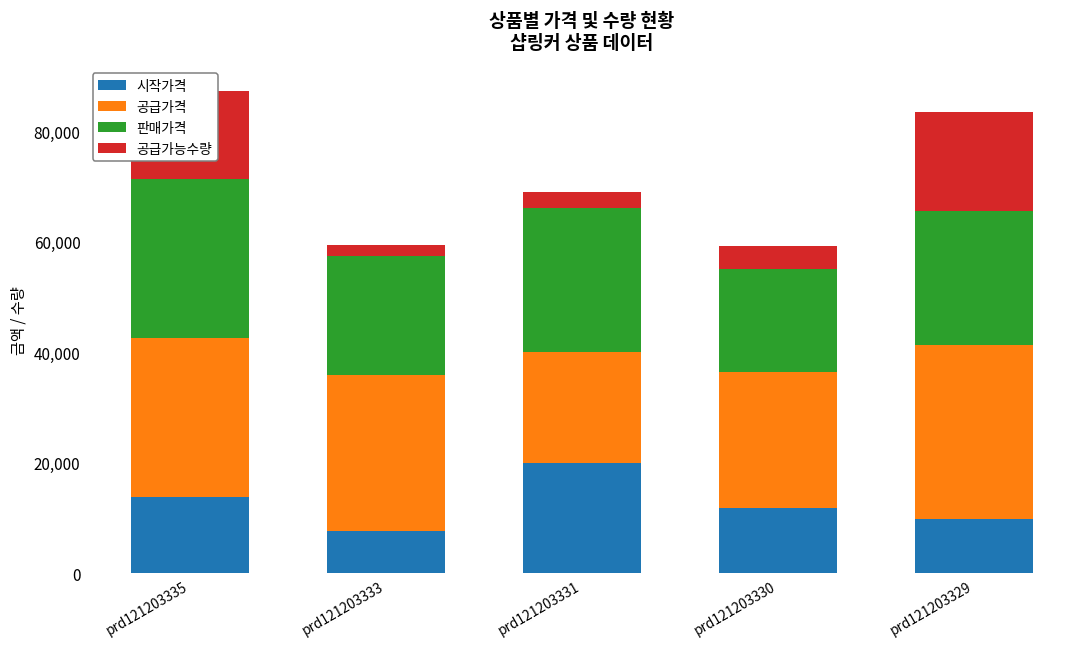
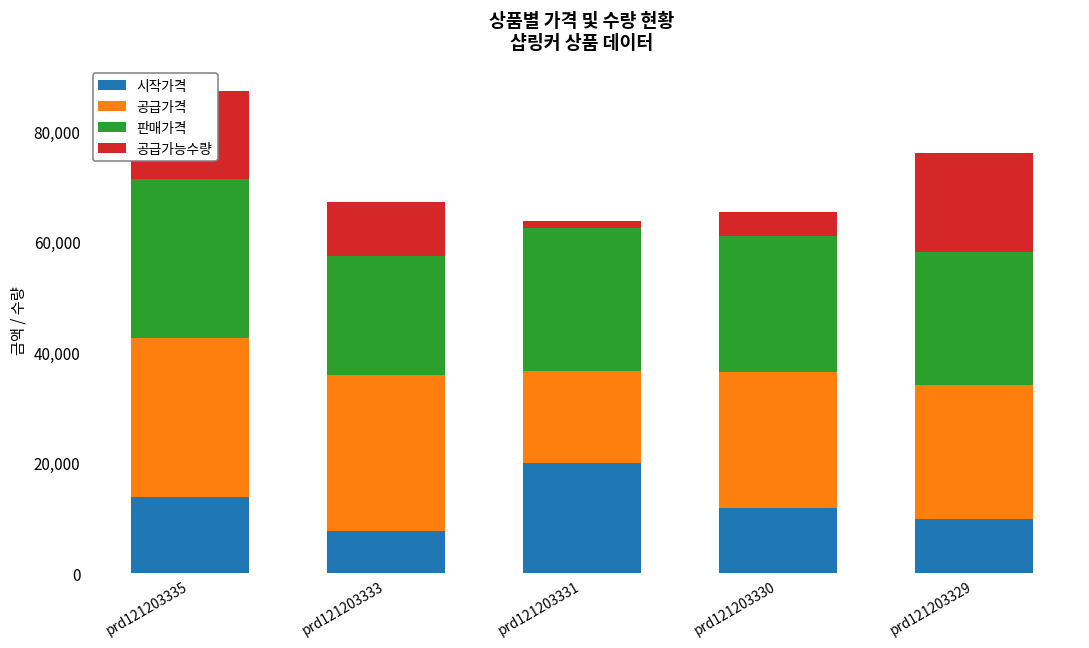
공급가능수량, prd121203333: 2,000 -> 10,000
공급가격, prd121203331: 20,000 -> 17,000
공급가능수량, prd121203331: 3,000 -> 1,000
판매가격, prd121203330: 19,000 -> 25,000
공급가격, prd121203329: 32,000 -> 24,000
